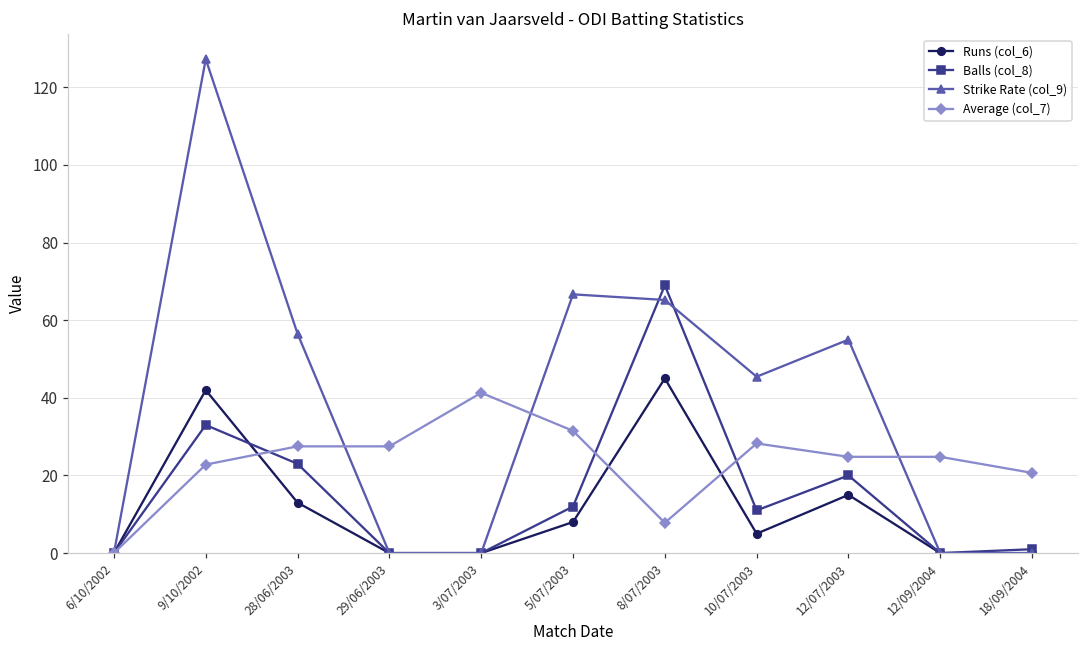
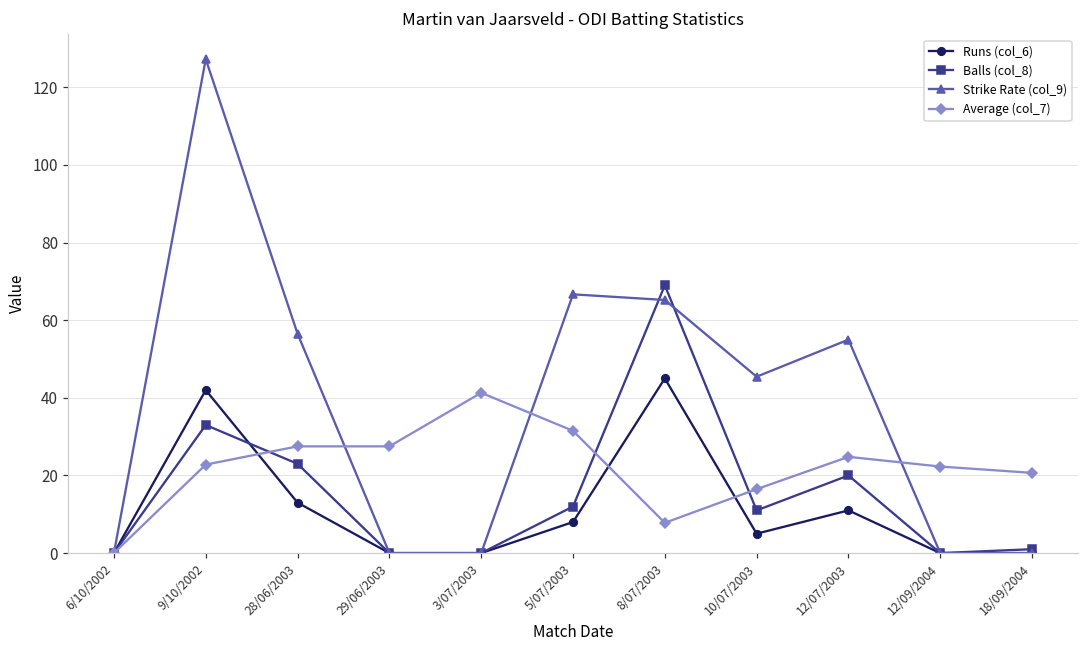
Average (col_7), 10/07/2003: 28 -> 16
Runs (col_6), 12/07/2003: 15 -> 11
Average (col_7), 12/09/2004: 25 -> 22
